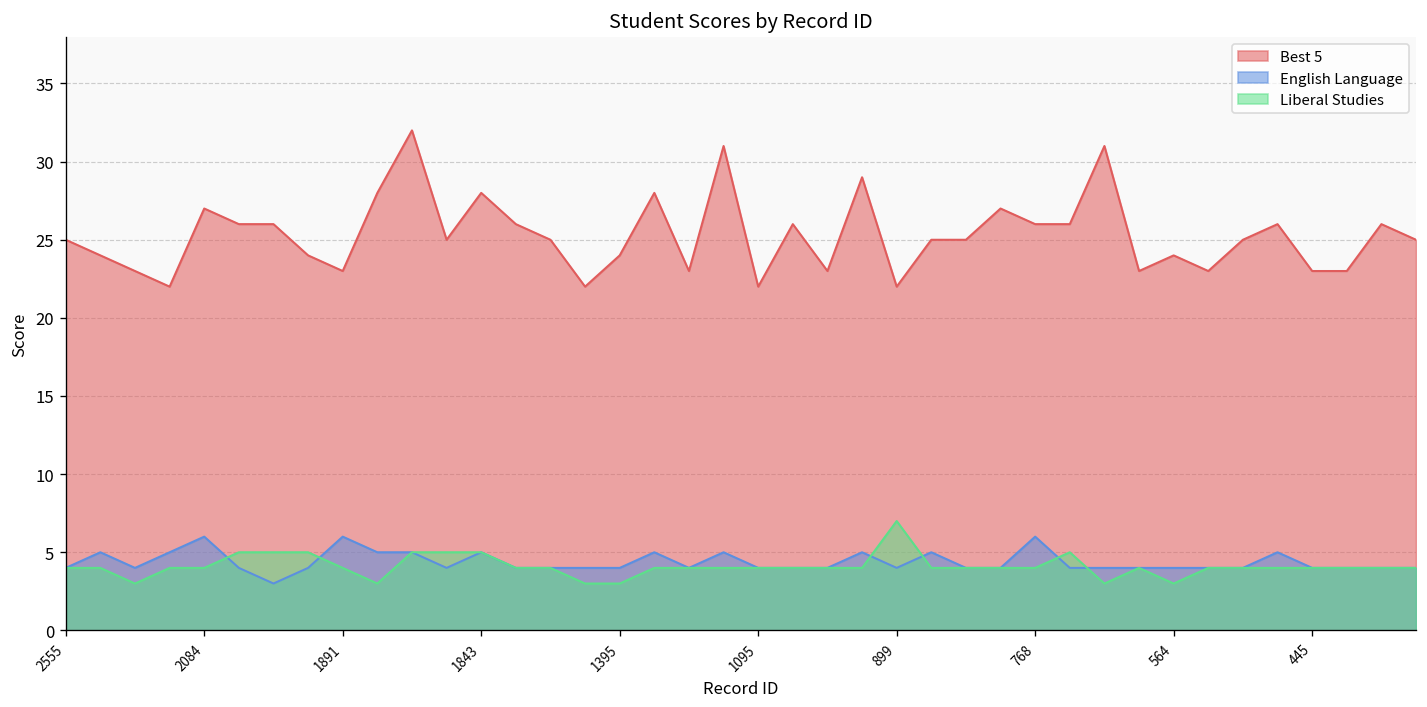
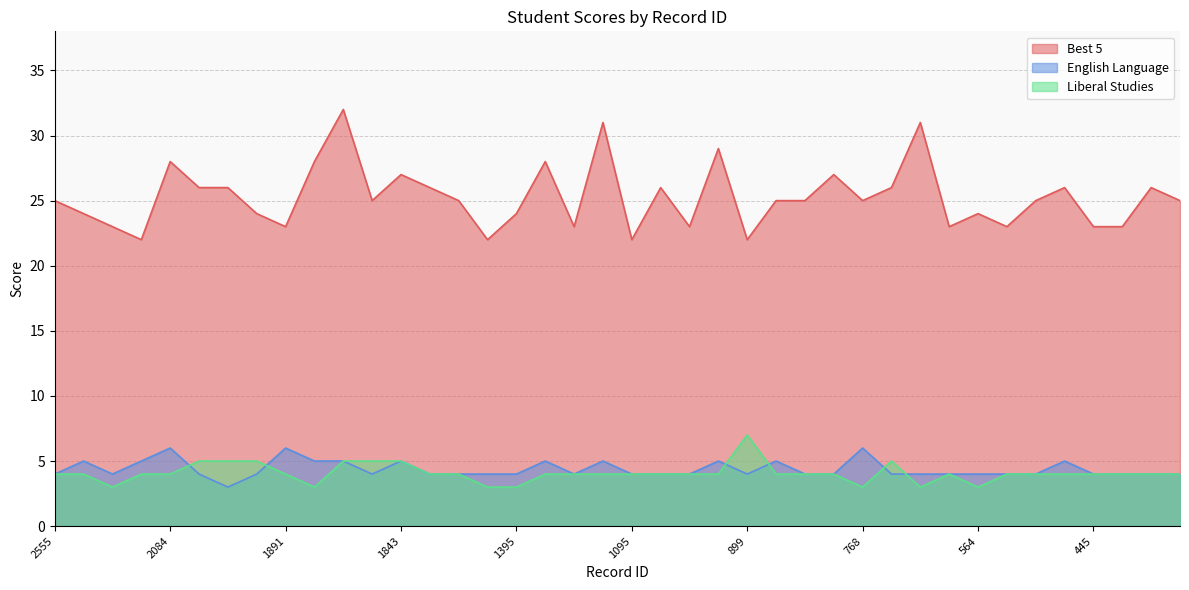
Best 5, 2084: 27 -> 28
Best 5, 1843: 28 -> 27
Best 5, 768: 26 -> 25
Liberal Studies, 768: 4 -> 3
